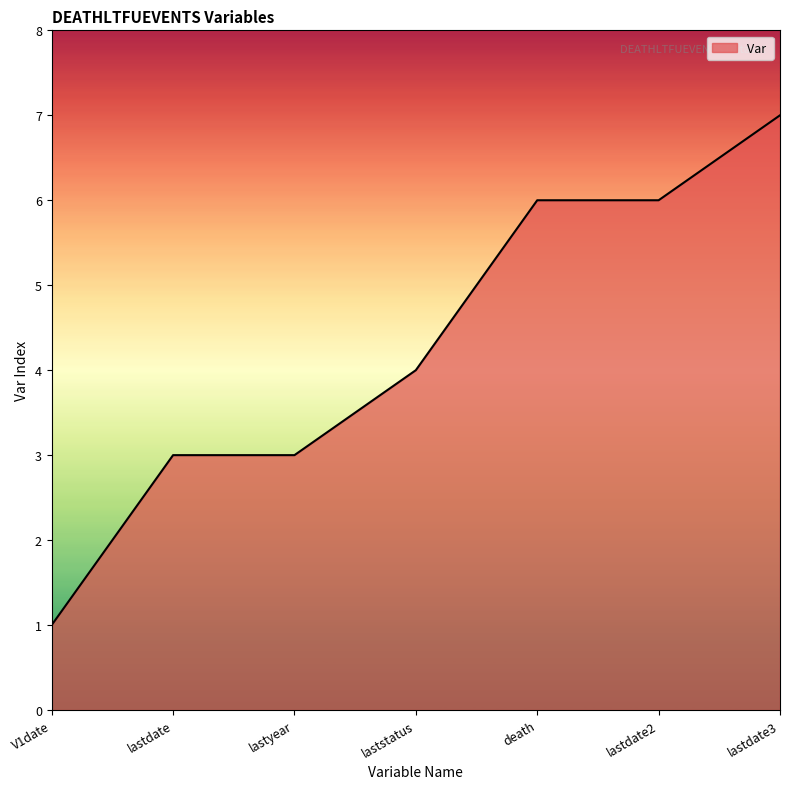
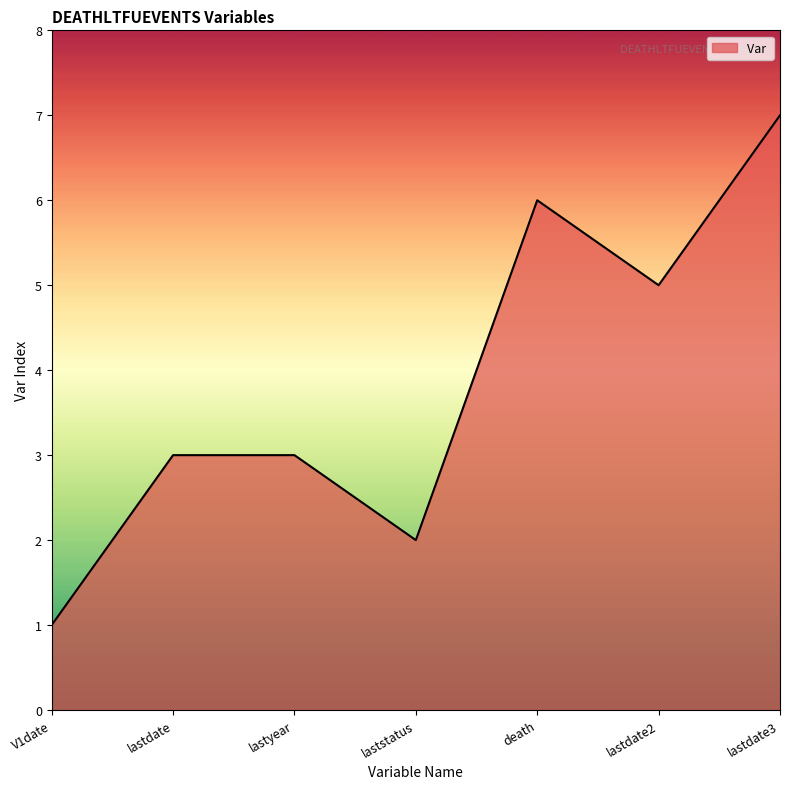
laststatus: 4 -> 2
lastdate2: 6 -> 5
